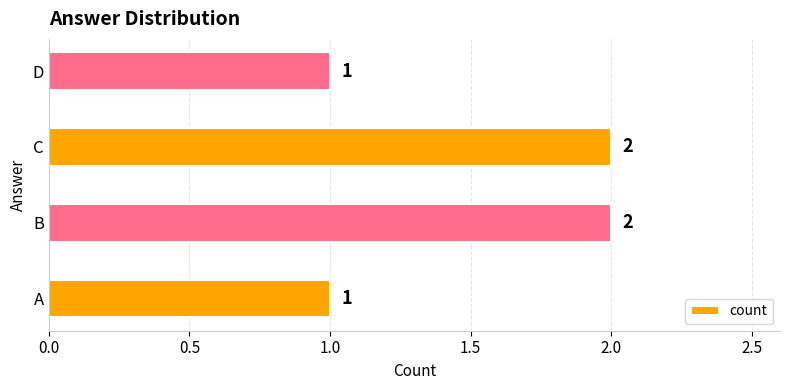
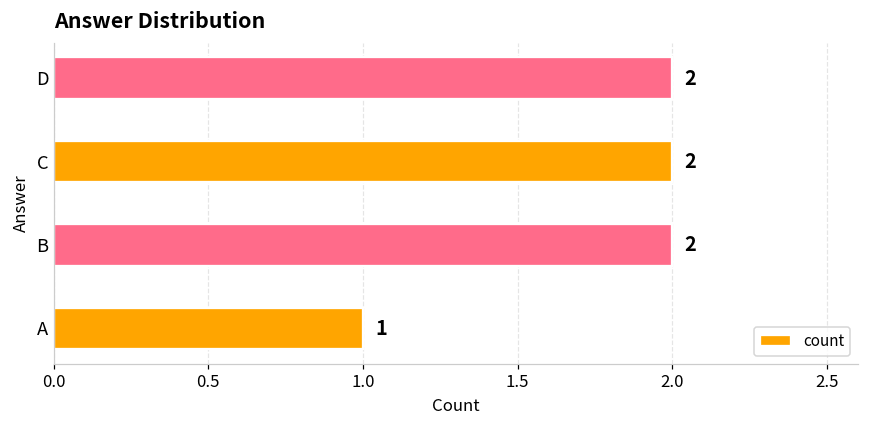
D: 1 -> 2
